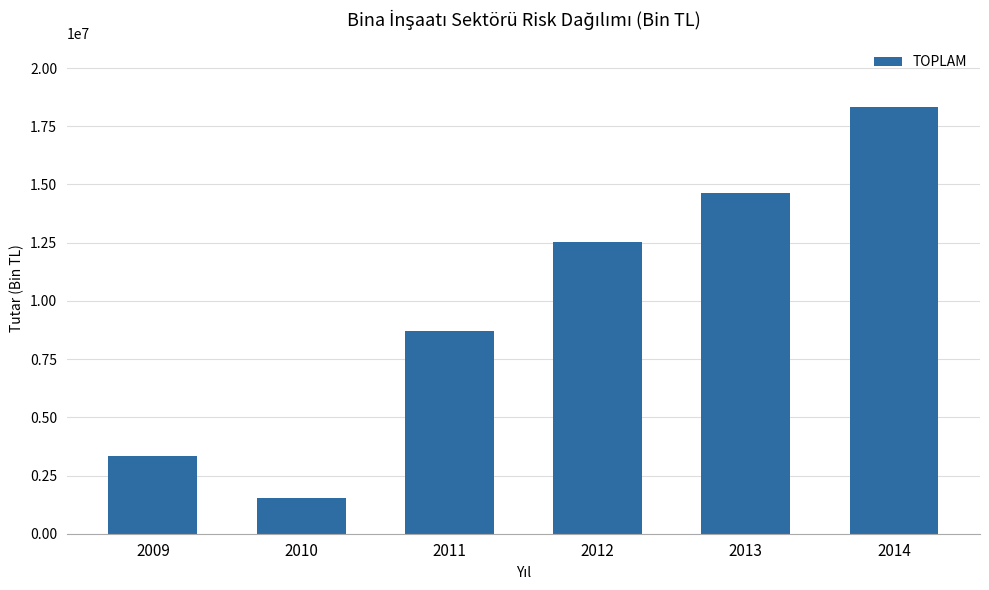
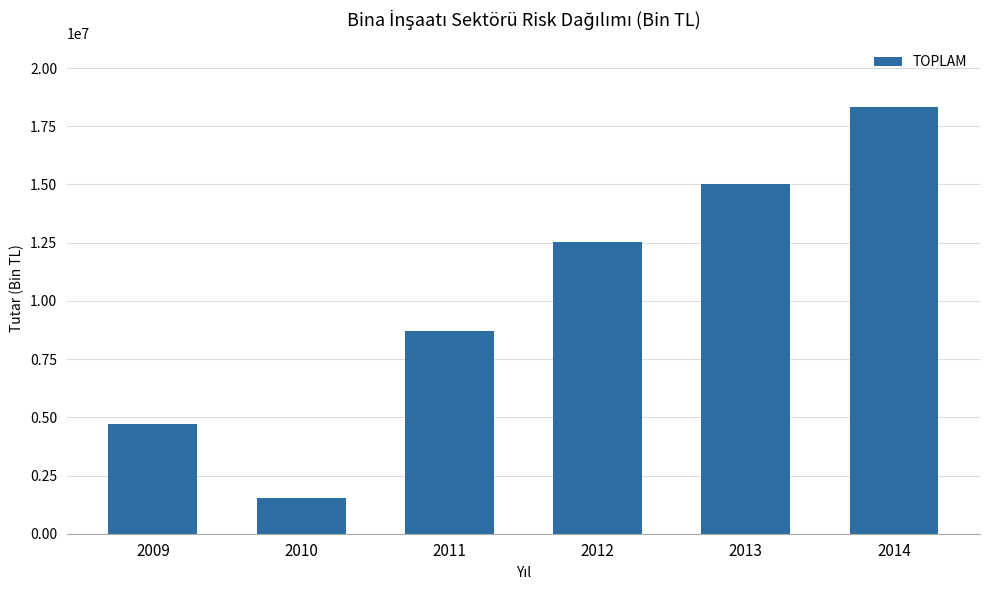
2009: 3300000 -> 4700000
2013: 14600000 -> 15000000
